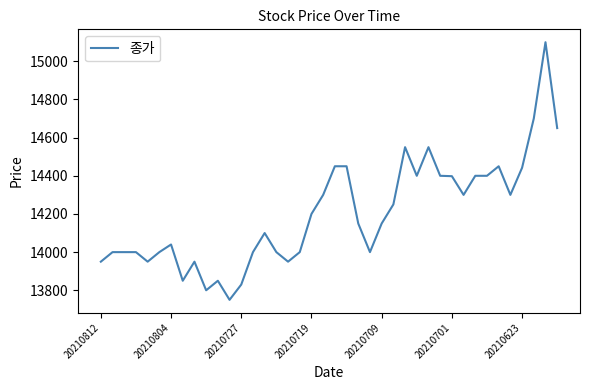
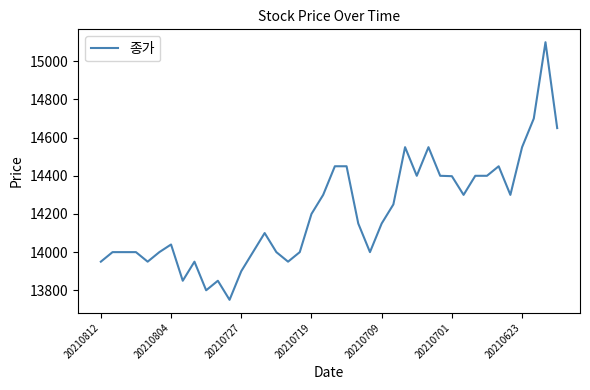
20210727: 13830 -> 13900
20210623: 14440 -> 14550
